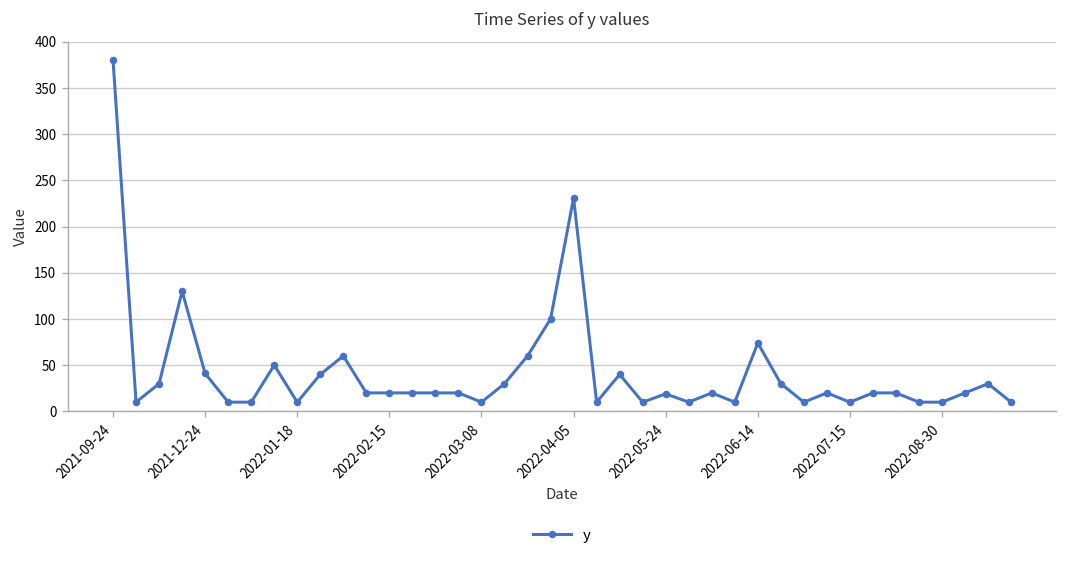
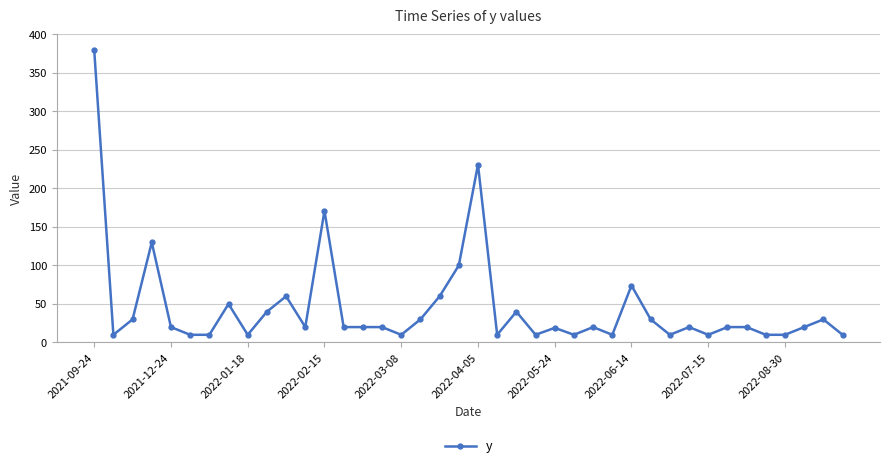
2021-12-24: 40 -> 20
2022-02-15: 20 -> 170
